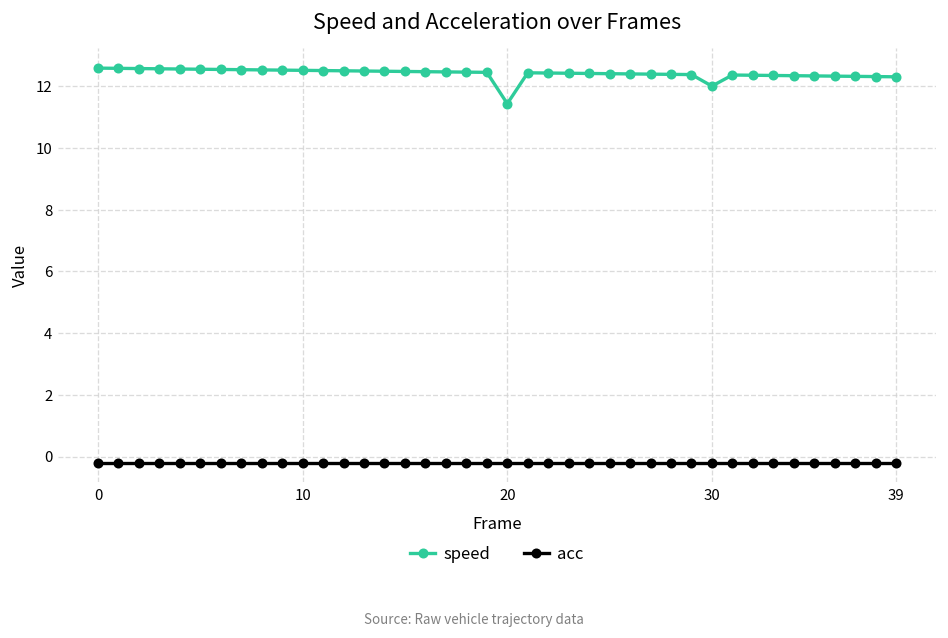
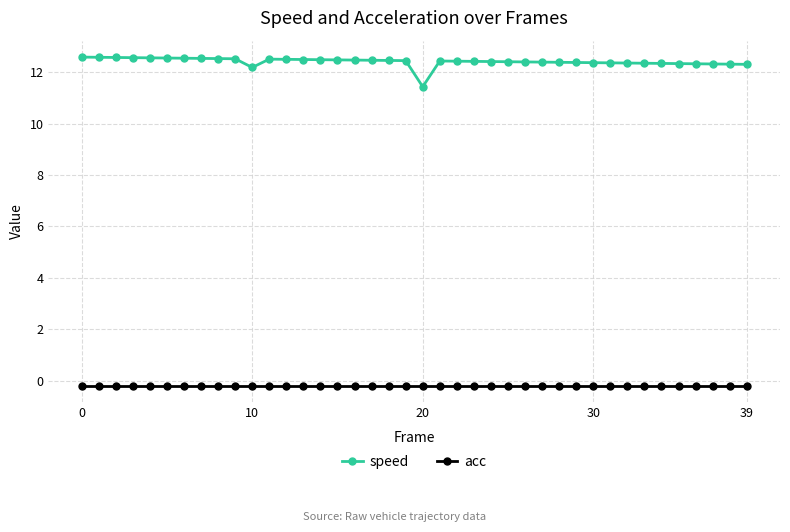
speed, 10: 12.5 -> 12.2
speed, 30: 12.0 -> 12.4
